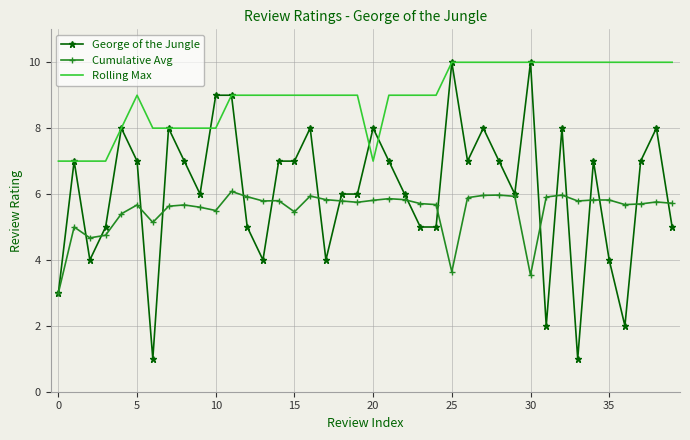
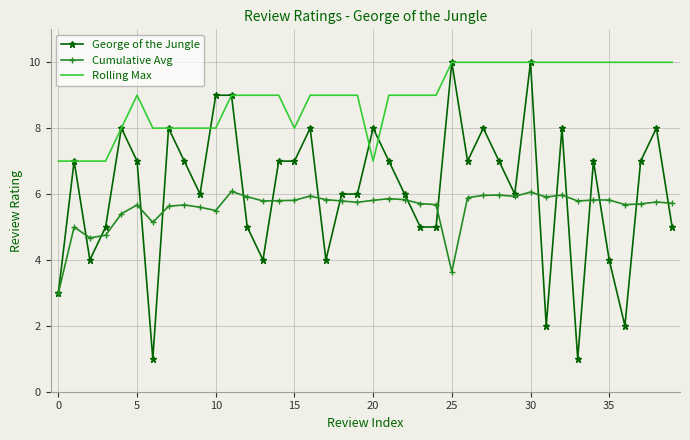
Cumulative Avg, 15: 5.5 -> 5.8
Rolling Max, 15: 9 -> 8
Cumulative Avg, 30: 3.5 -> 6.1
